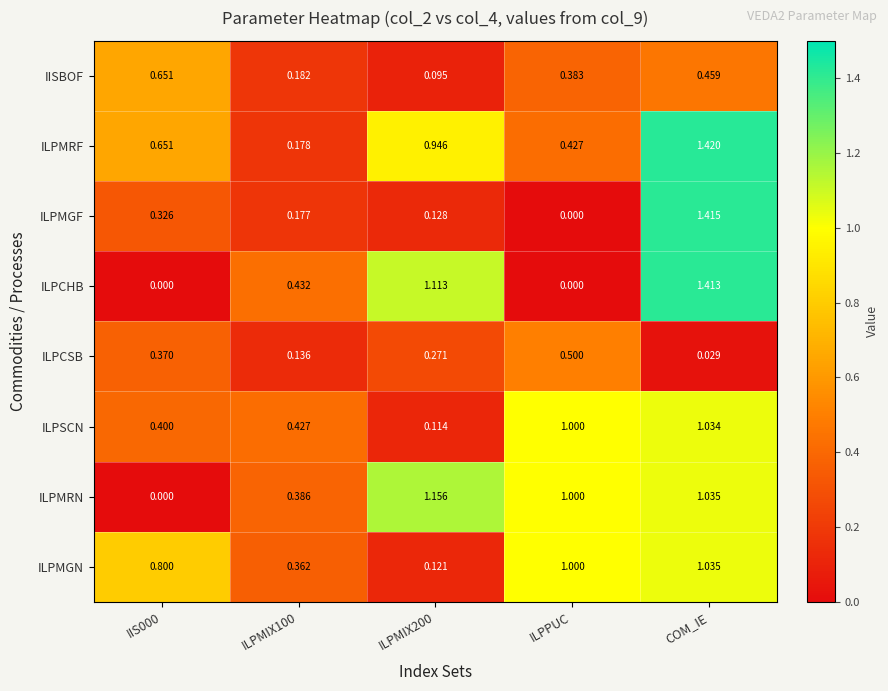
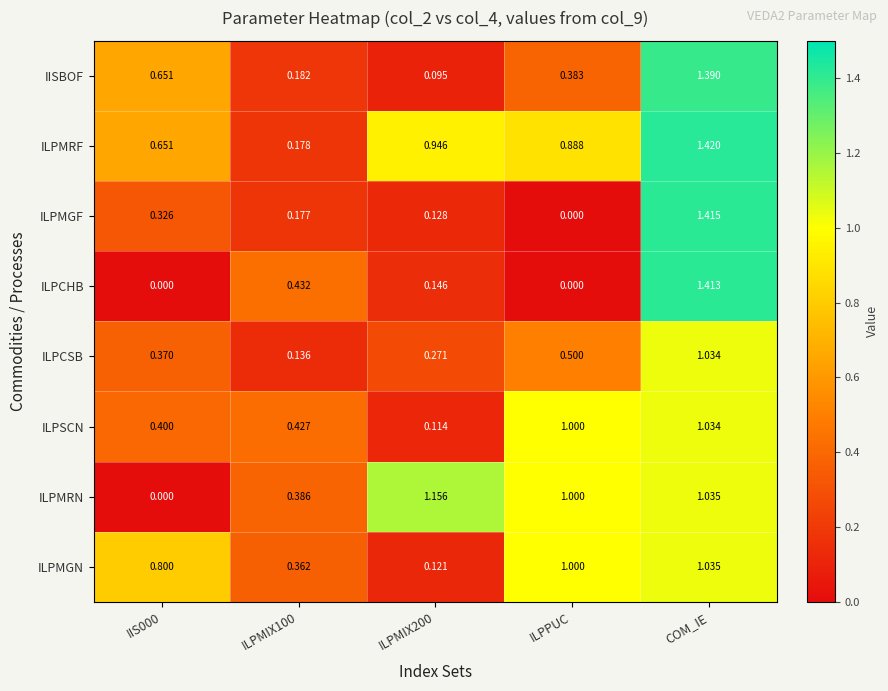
IISBOF, COM_IE: 0.459 -> 1.390
ILPMRF, ILPPUC: 0.427 -> 0.888
ILPCHB, ILPMIX200: 1.113 -> 0.146
ILPCSB, COM_IE: 0.029 -> 1.034
